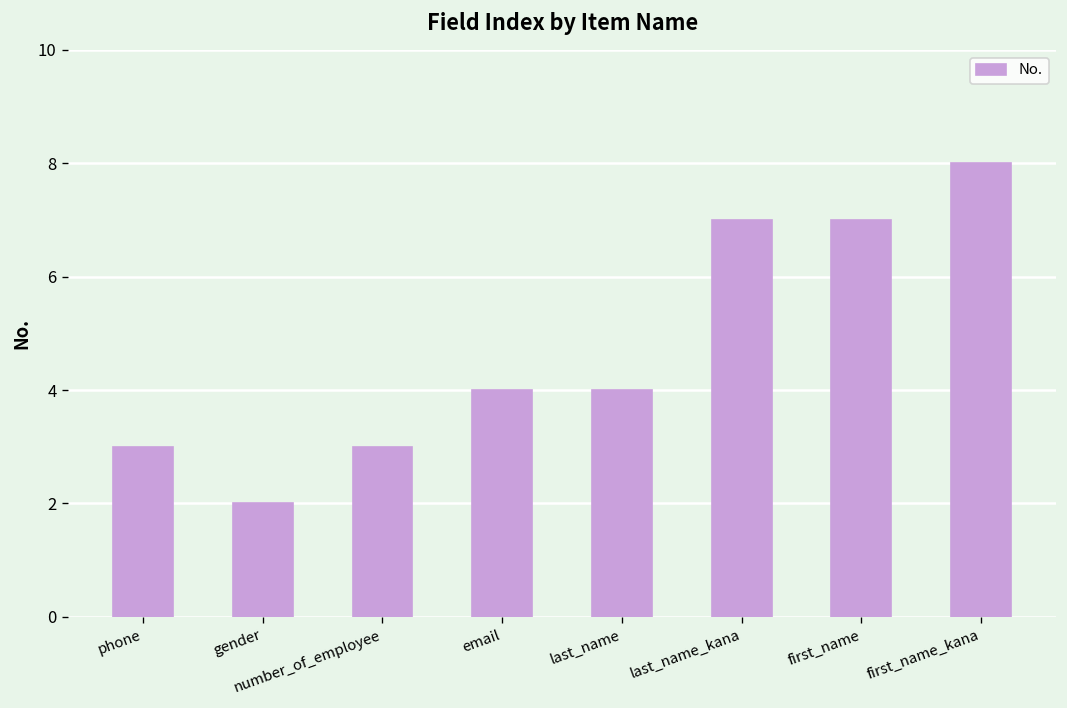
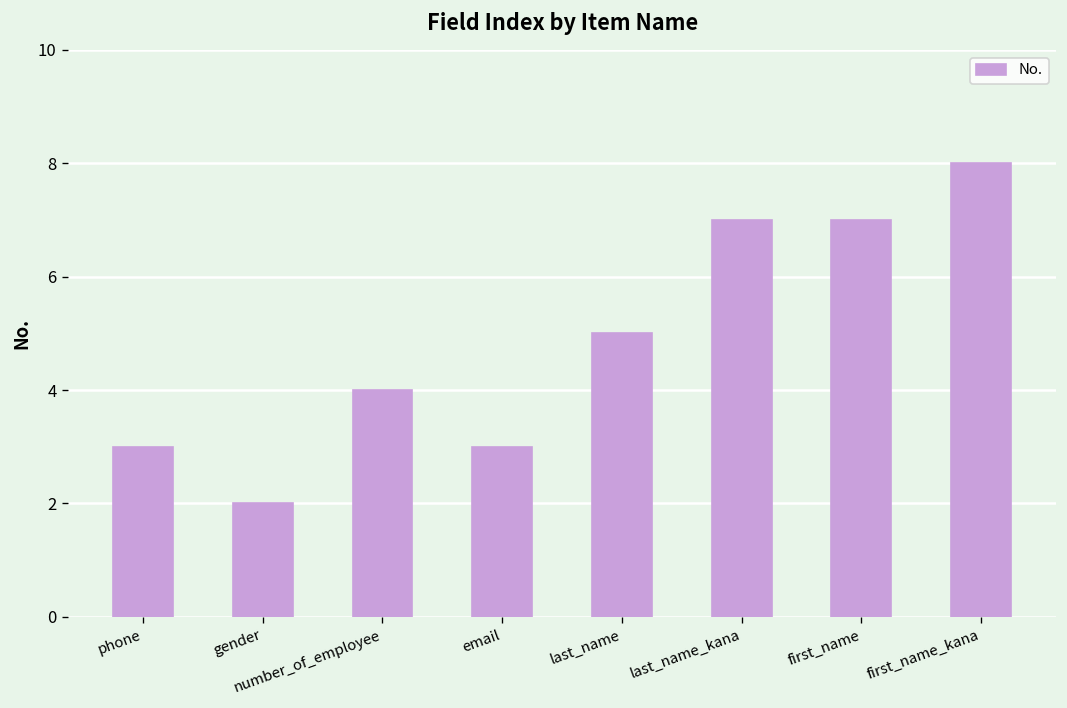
number_of_employee: 3 -> 4
email: 4 -> 3
last_name: 4 -> 5
